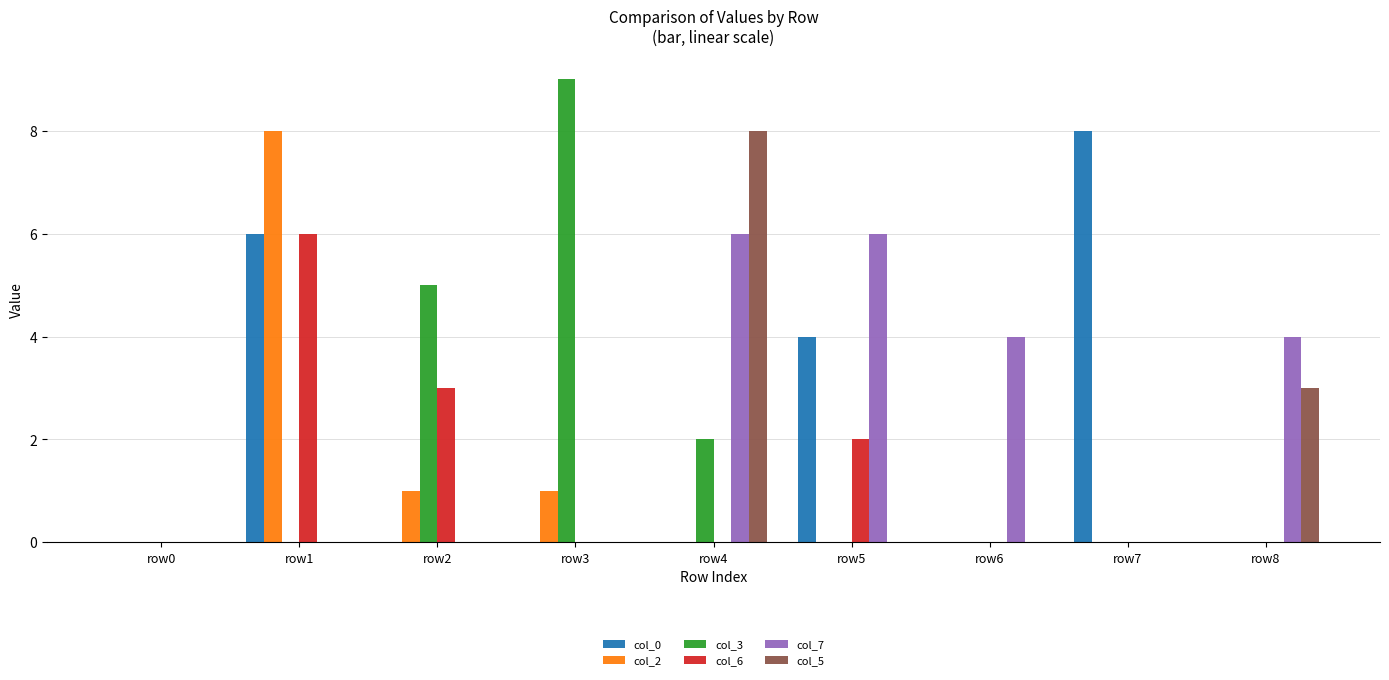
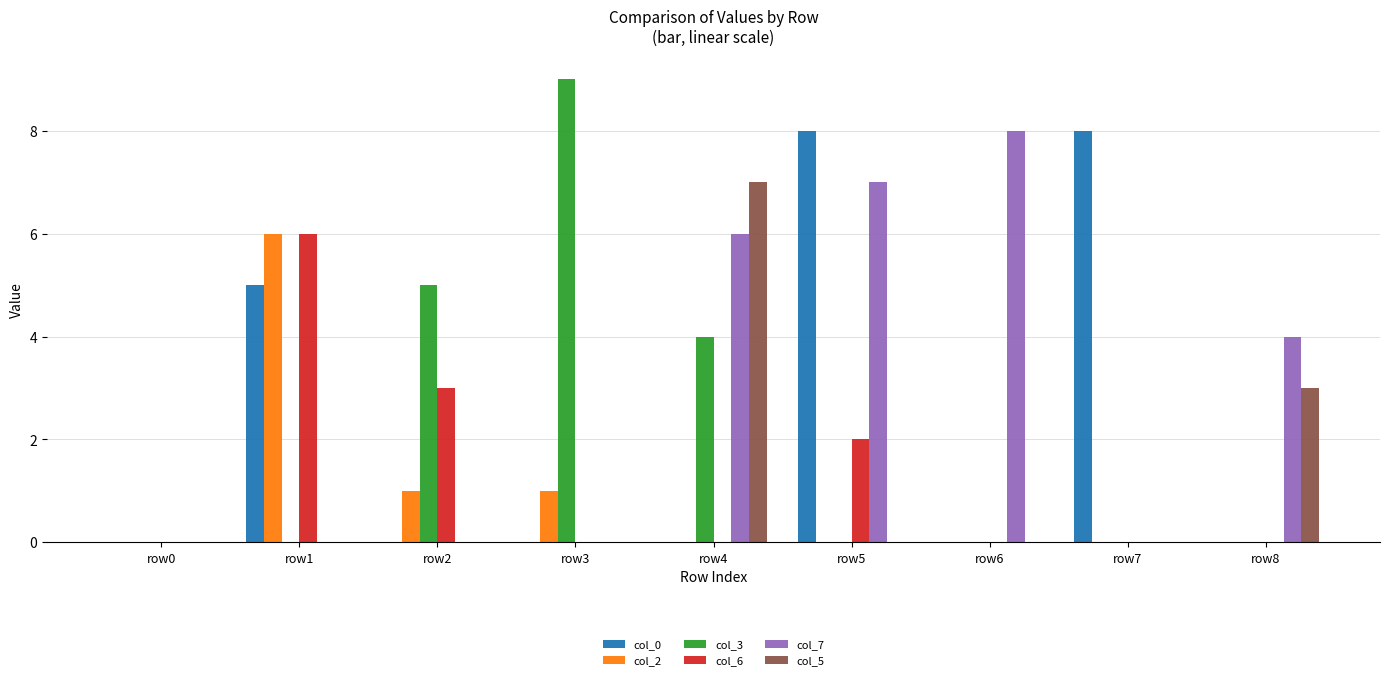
col_0, row1: 6 -> 5
col_2, row1: 8 -> 6
col_3, row4: 2 -> 4
col_5, row4: 8 -> 7
col_0, row5: 4 -> 8
col_7, row5: 6 -> 7
col_7, row6: 4 -> 8
